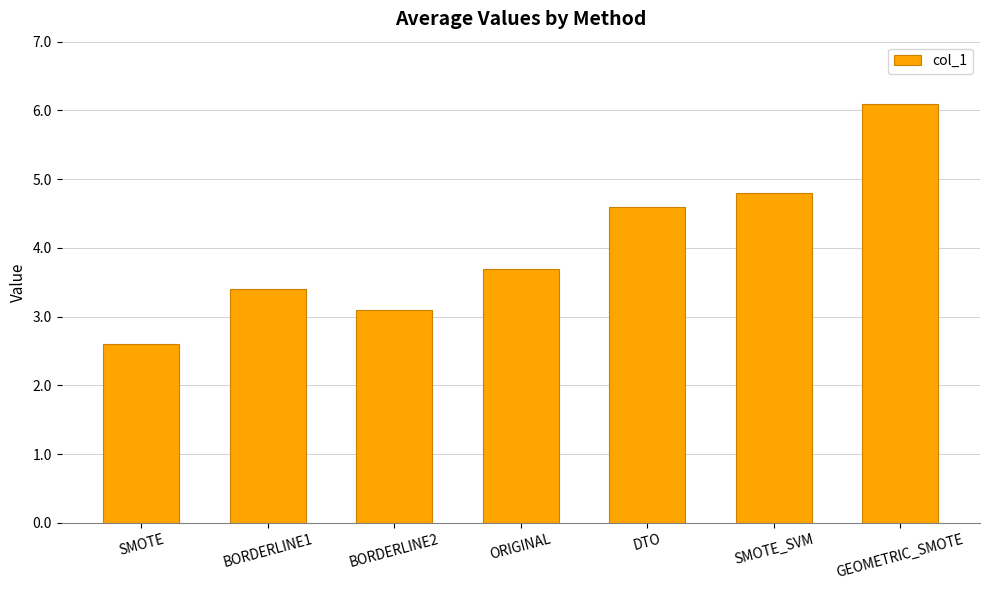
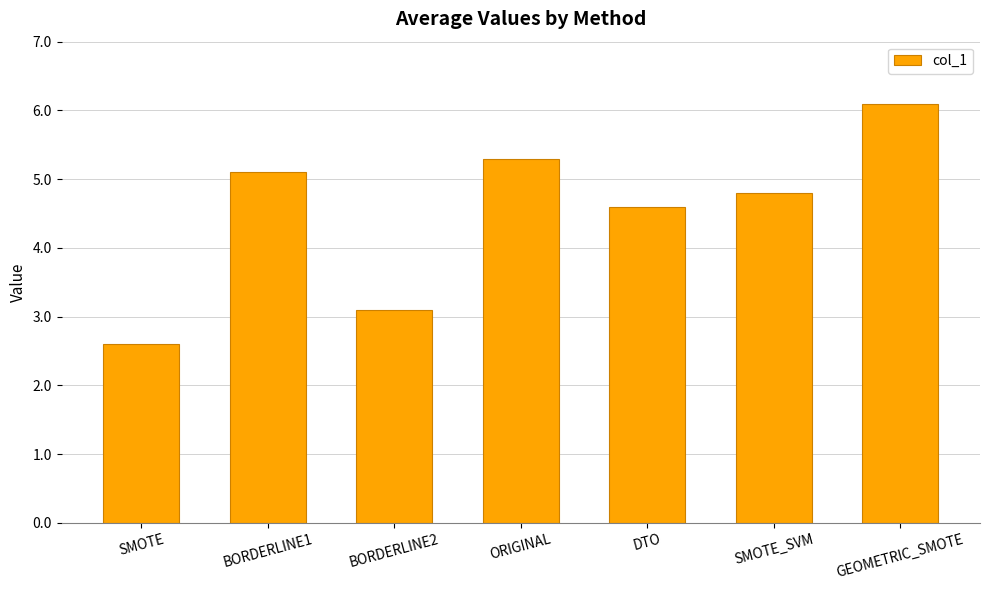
BORDERLINE1: 3.4 -> 5.1
ORIGINAL: 3.7 -> 5.3
